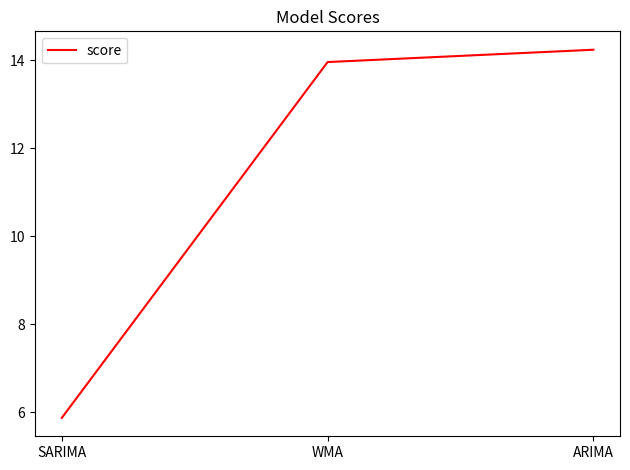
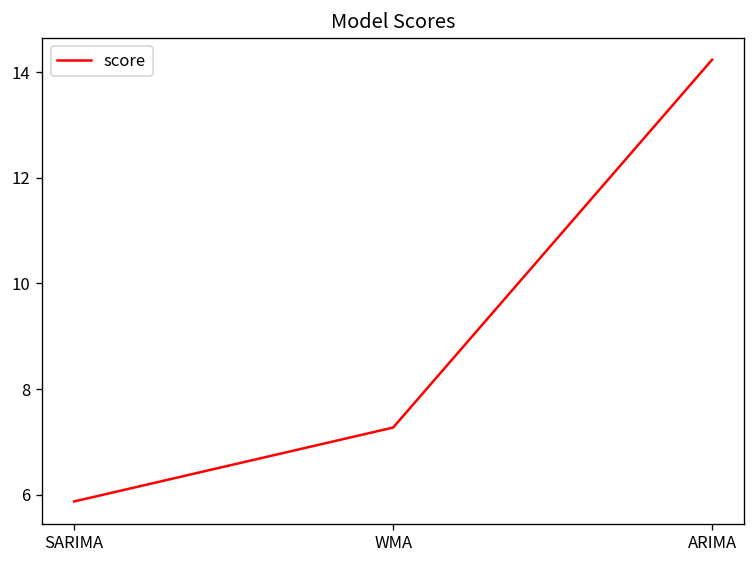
WMA: 14.0 -> 7.3
